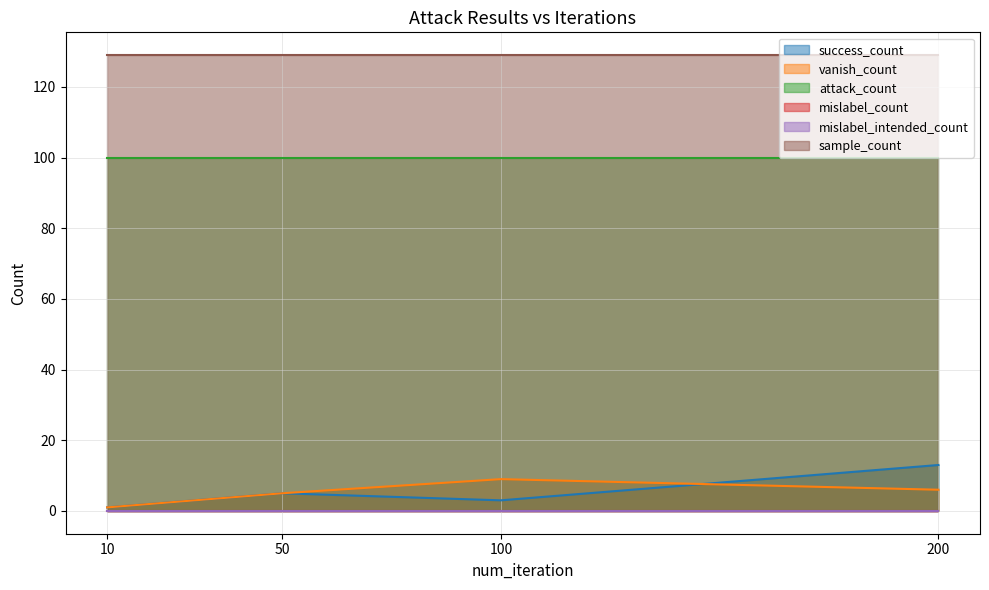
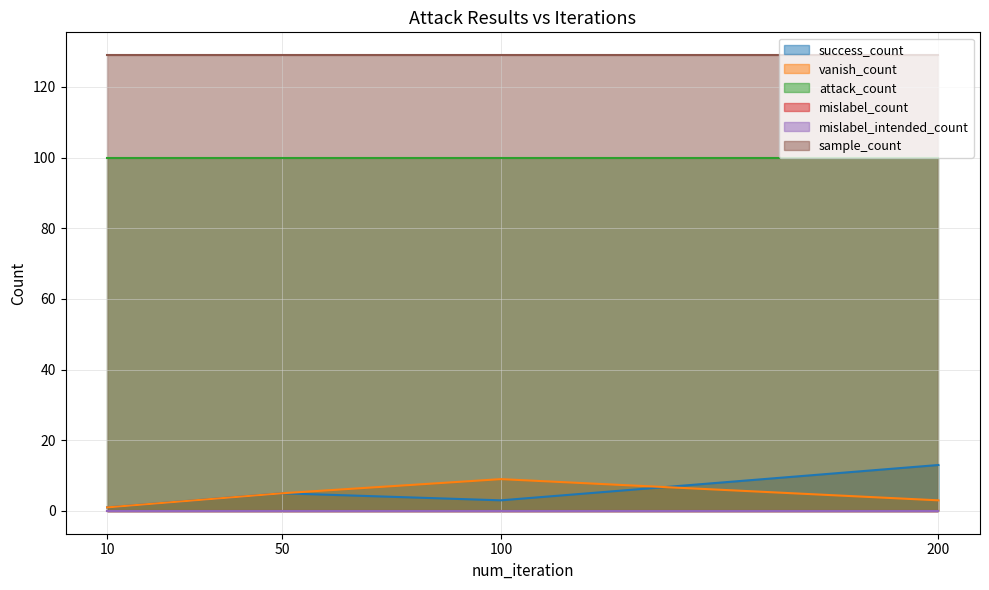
vanish_count, 200: 6 -> 3
